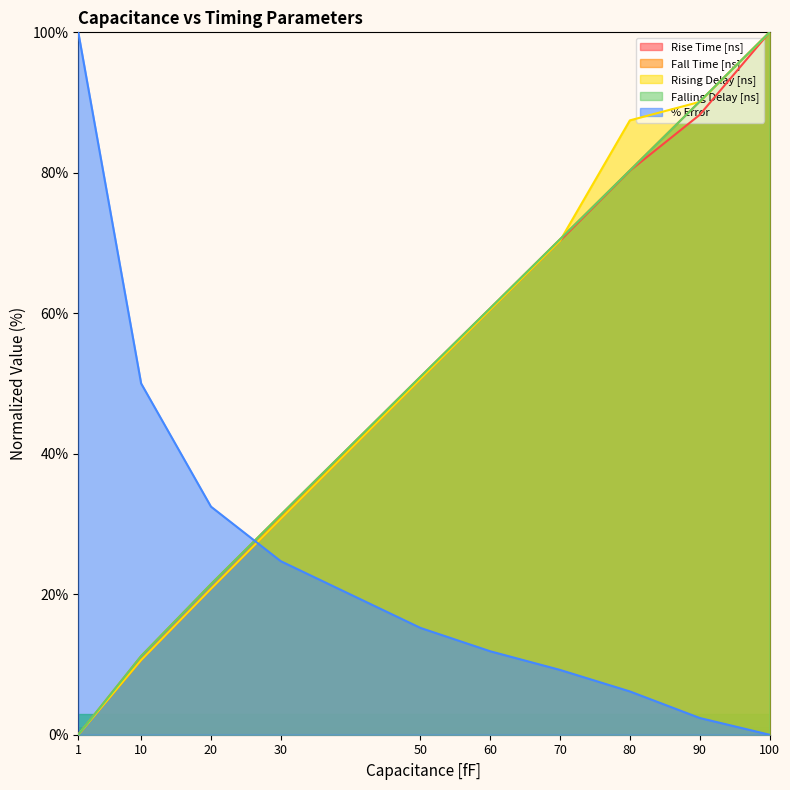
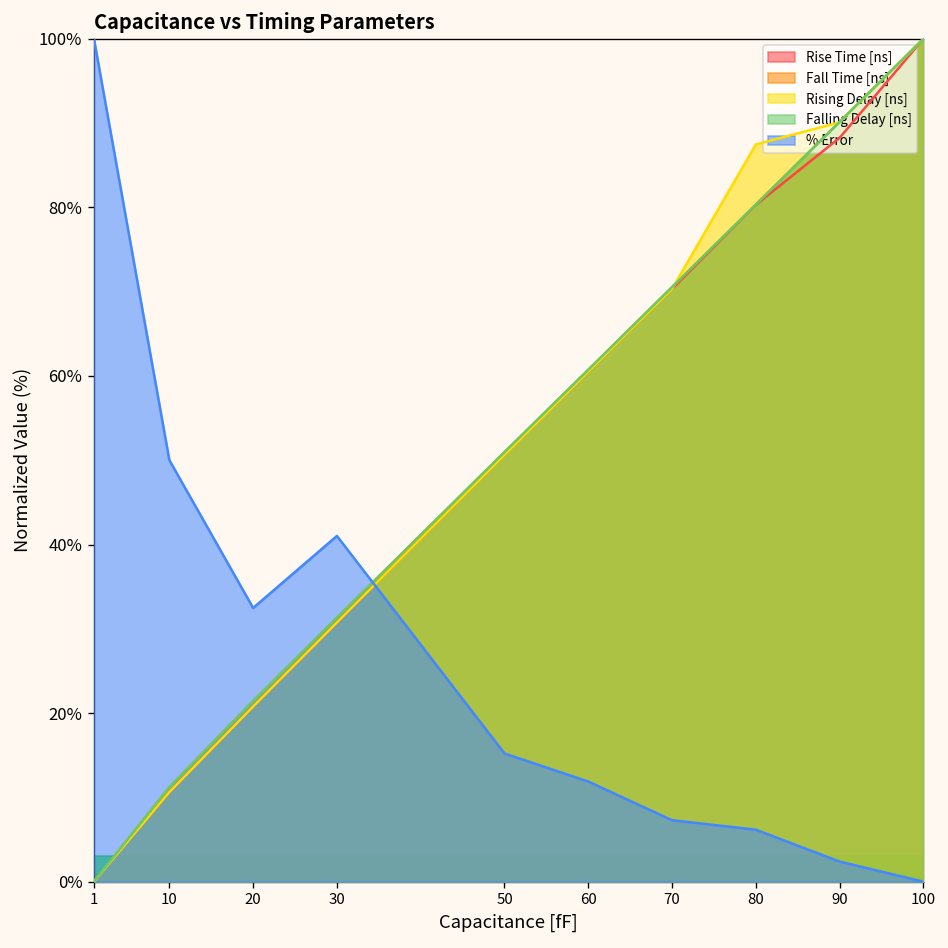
% Error, 30: 25% -> 41%
% Error, 70: 9% -> 7%
